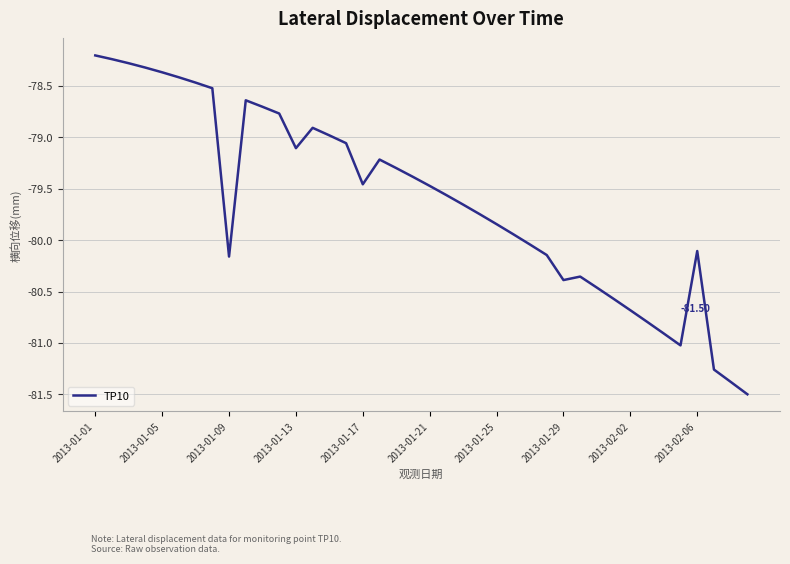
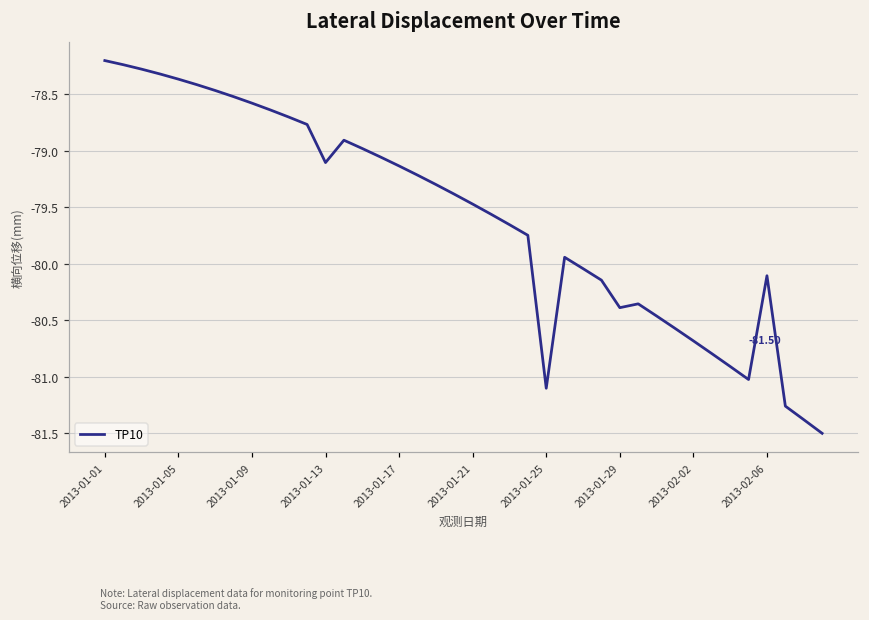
2013-01-09: -80.16 -> -78.58
2013-01-17: -79.46 -> -79.13
2013-01-25: -79.84 -> -81.10
